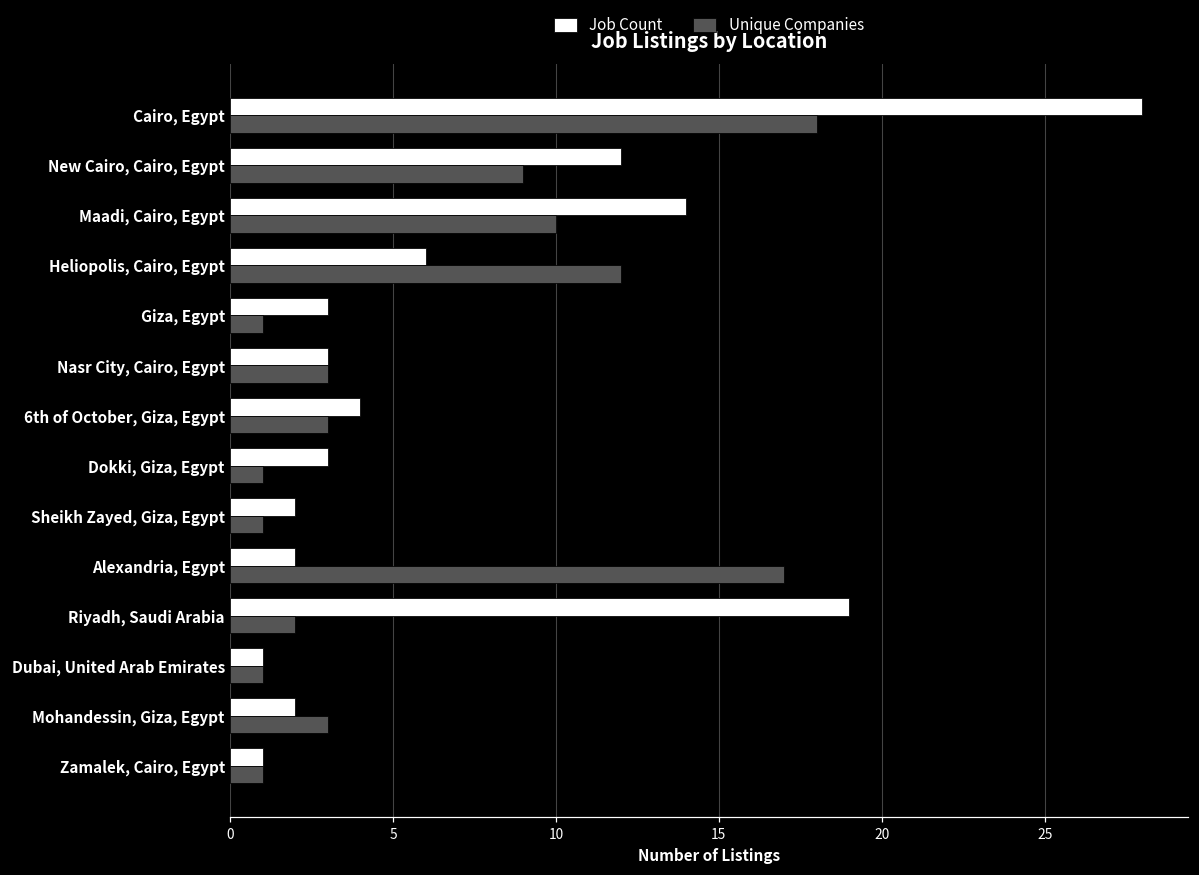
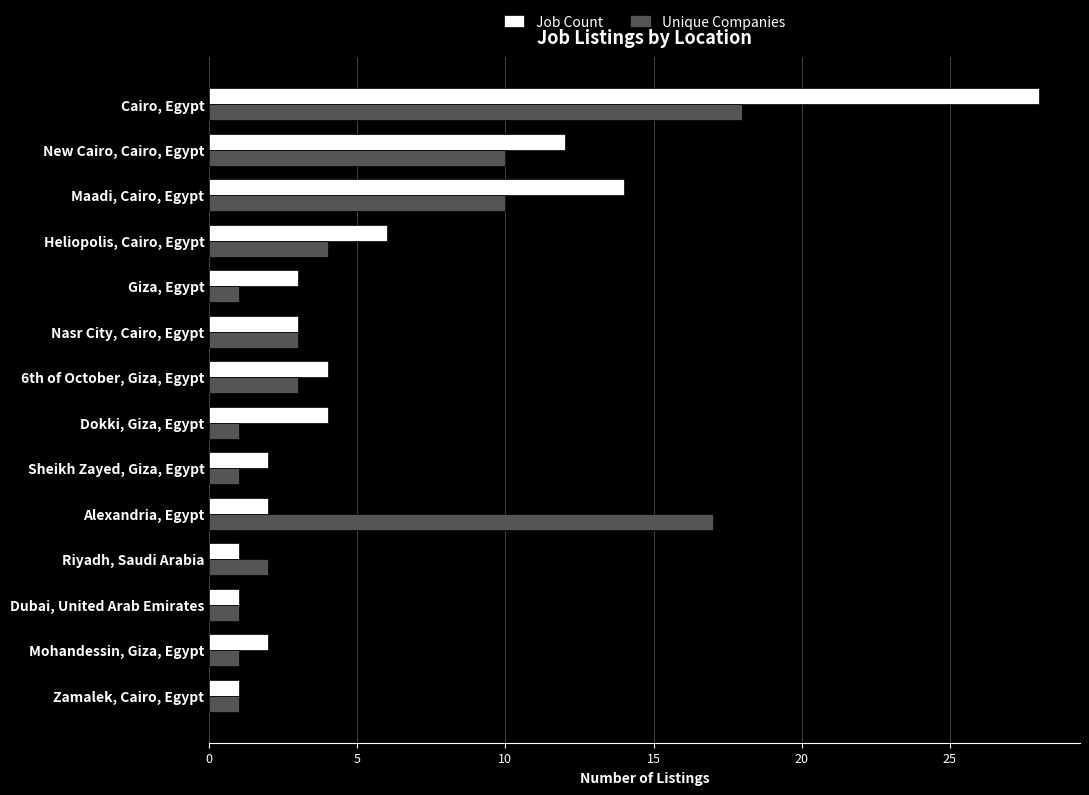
Unique Companies, New Cairo, Cairo, Egypt: 9 -> 10
Unique Companies, Heliopolis, Cairo, Egypt: 12 -> 4
Job Count, Dokki, Giza, Egypt: 3 -> 4
Job Count, Riyadh, Saudi Arabia: 19 -> 1
Unique Companies, Mohandessin, Giza, Egypt: 3 -> 1
